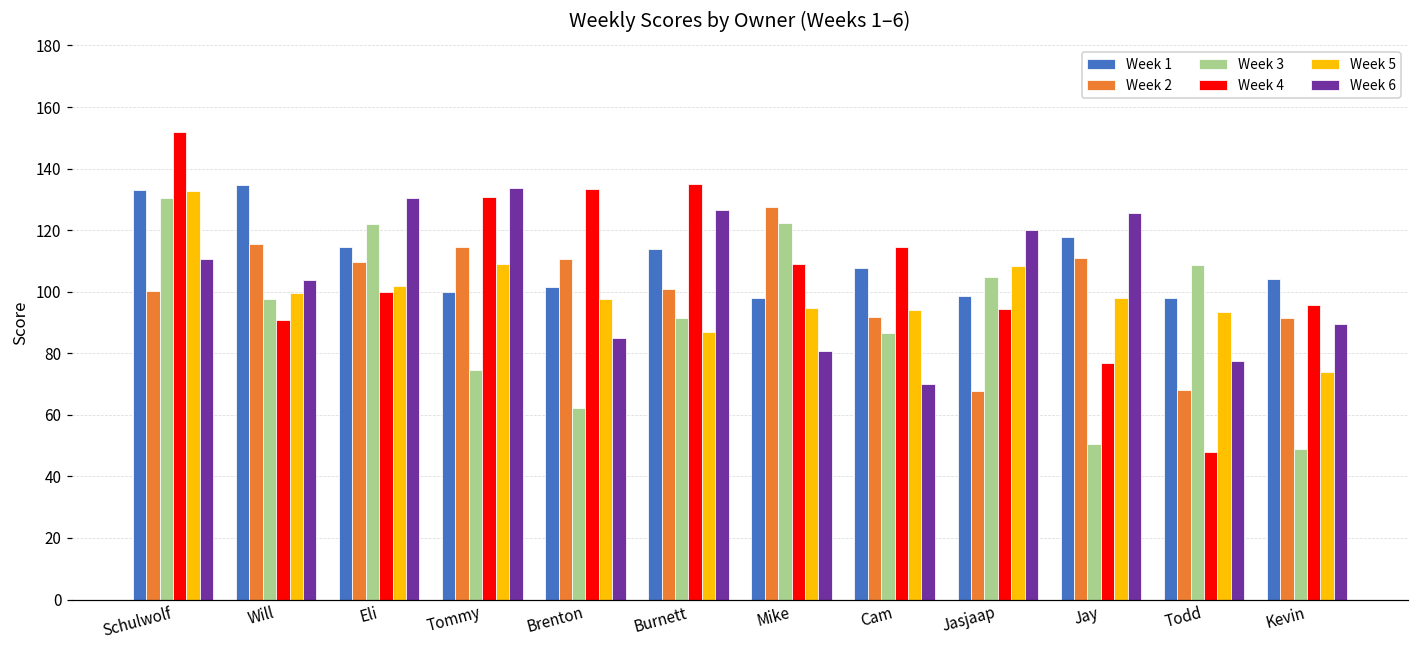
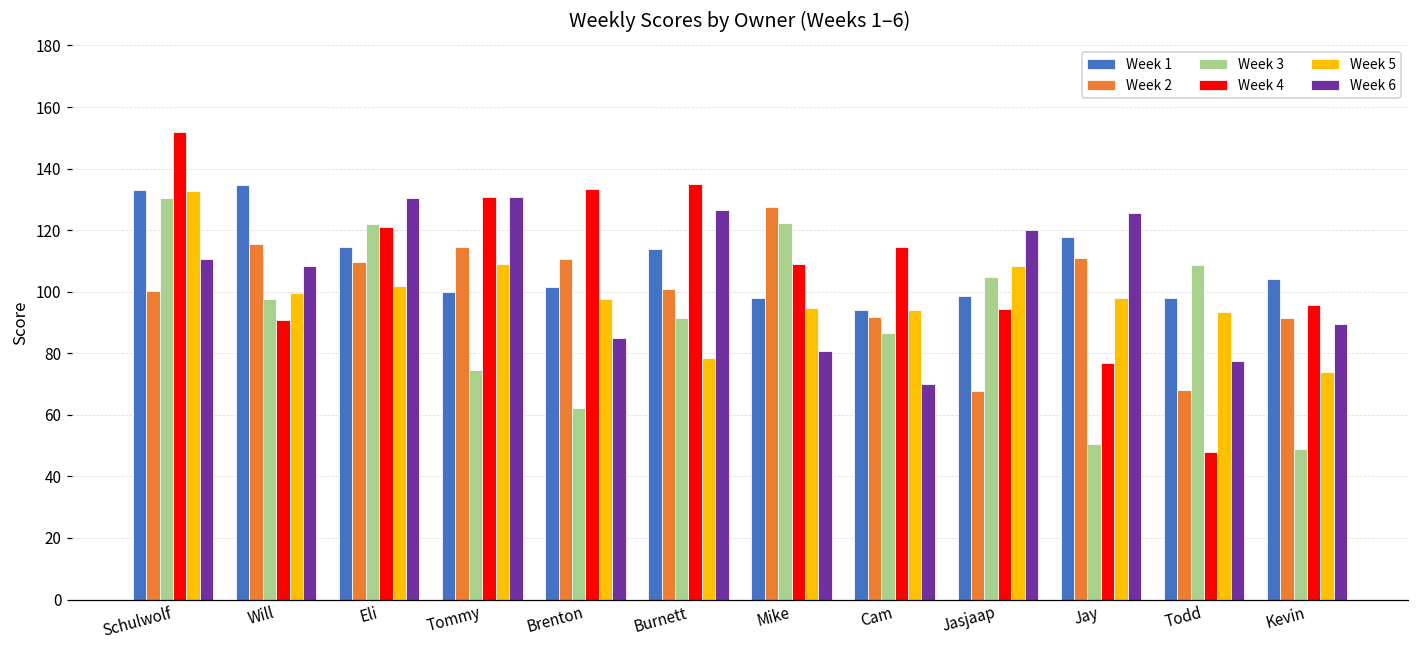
Week 6, Will: 104 -> 108
Week 4, Eli: 100 -> 121
Week 6, Tommy: 134 -> 131
Week 5, Burnett: 87 -> 78
Week 1, Cam: 108 -> 94
